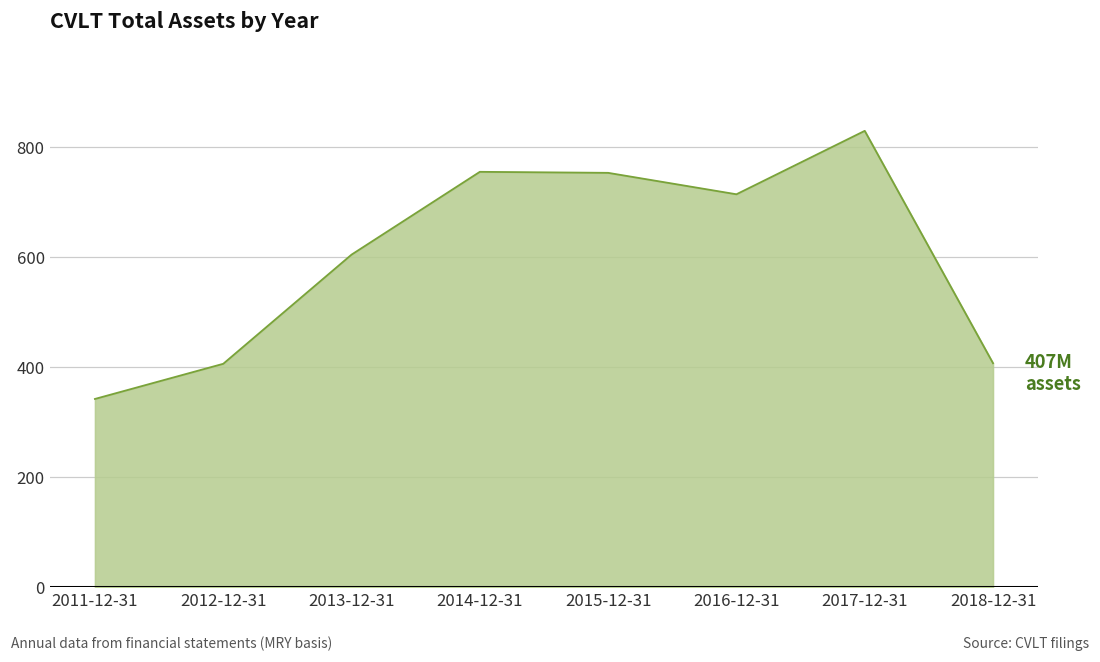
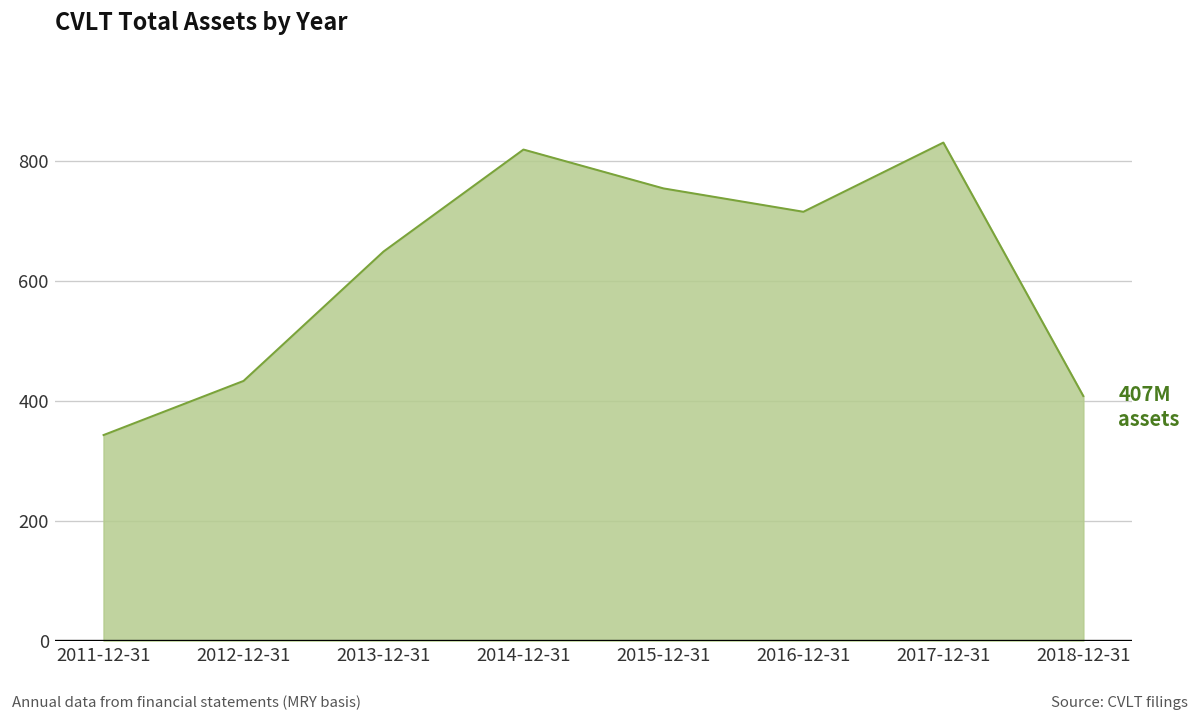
2012-12-31: 410 -> 430
2013-12-31: 600 -> 650
2014-12-31: 760 -> 820
